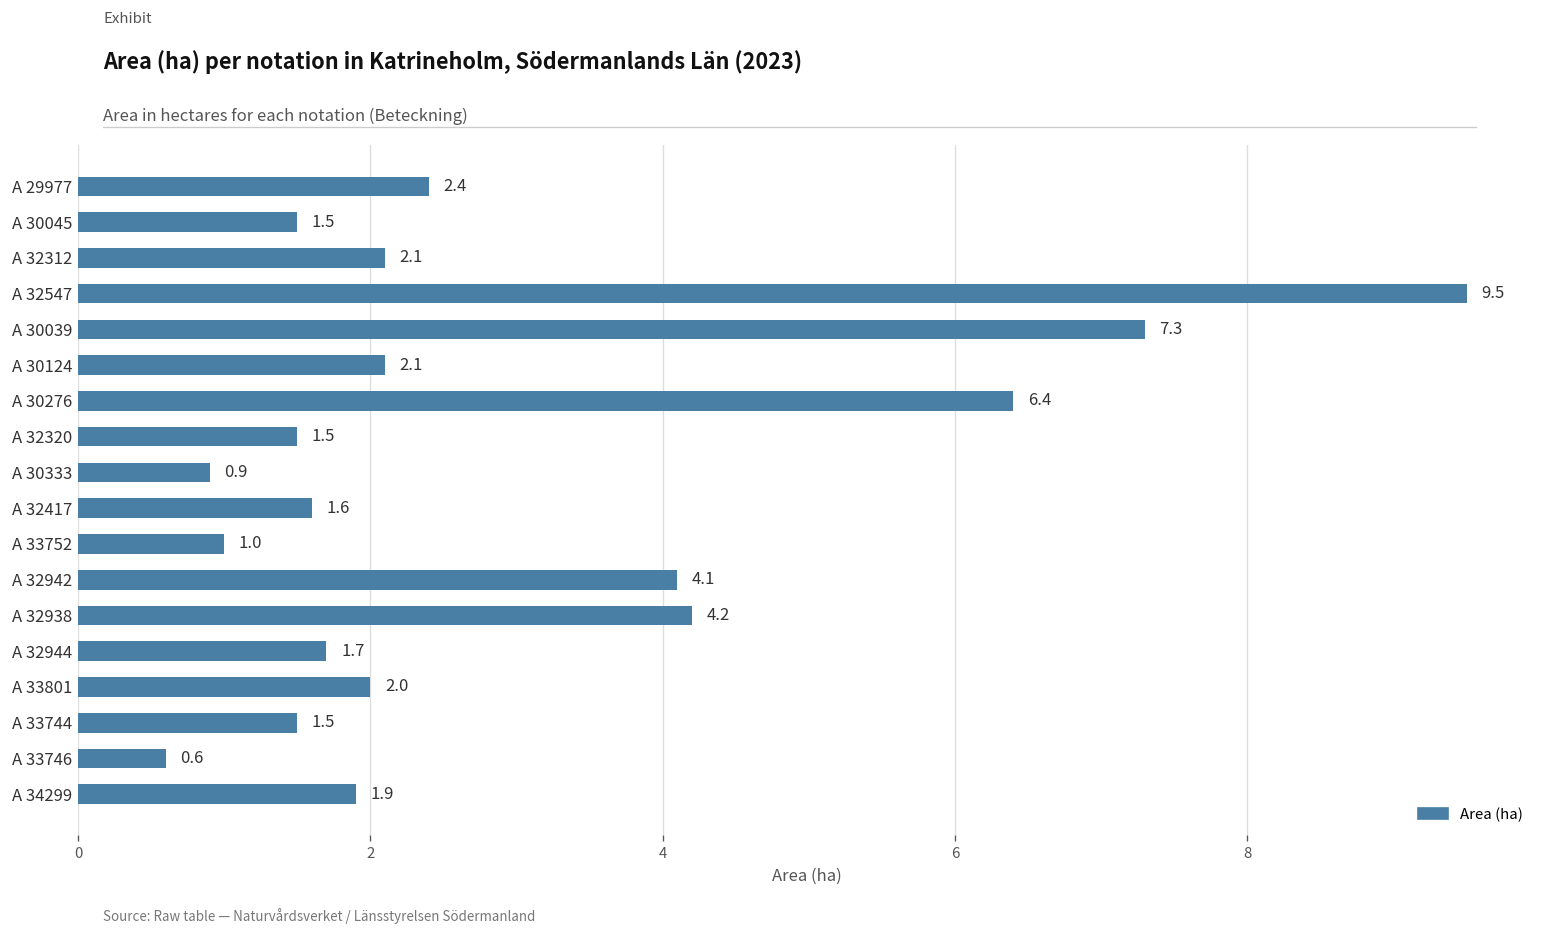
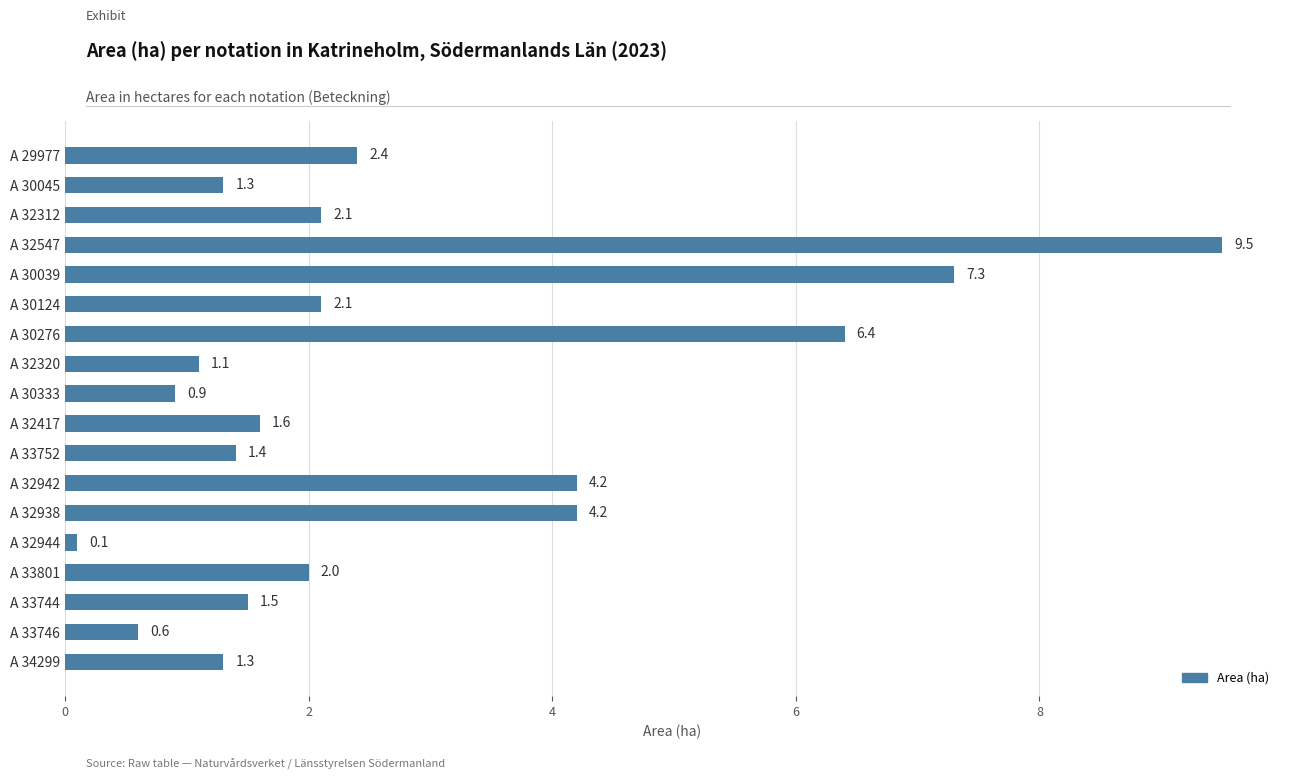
A 30045: 1.5 -> 1.3
A 32320: 1.5 -> 1.1
A 33752: 1.0 -> 1.4
A 32942: 4.1 -> 4.2
A 32944: 1.7 -> 0.1
A 34299: 1.9 -> 1.3
